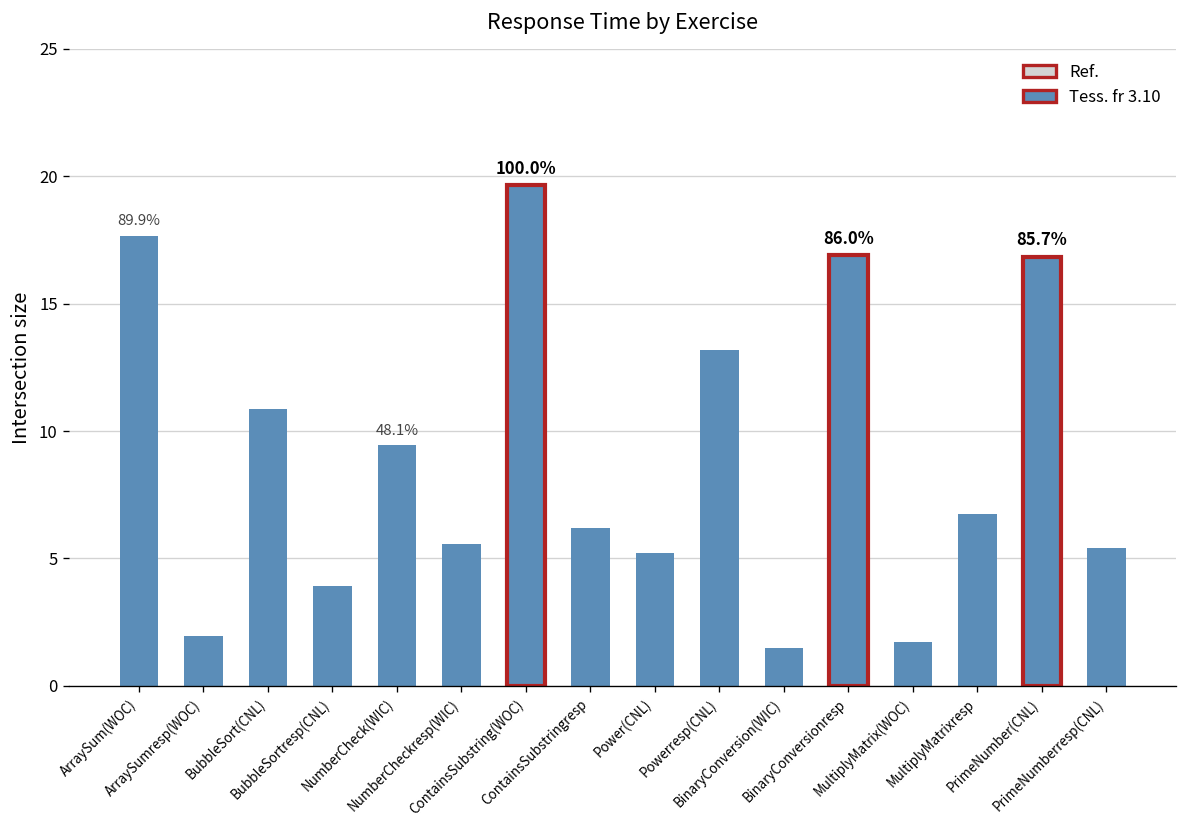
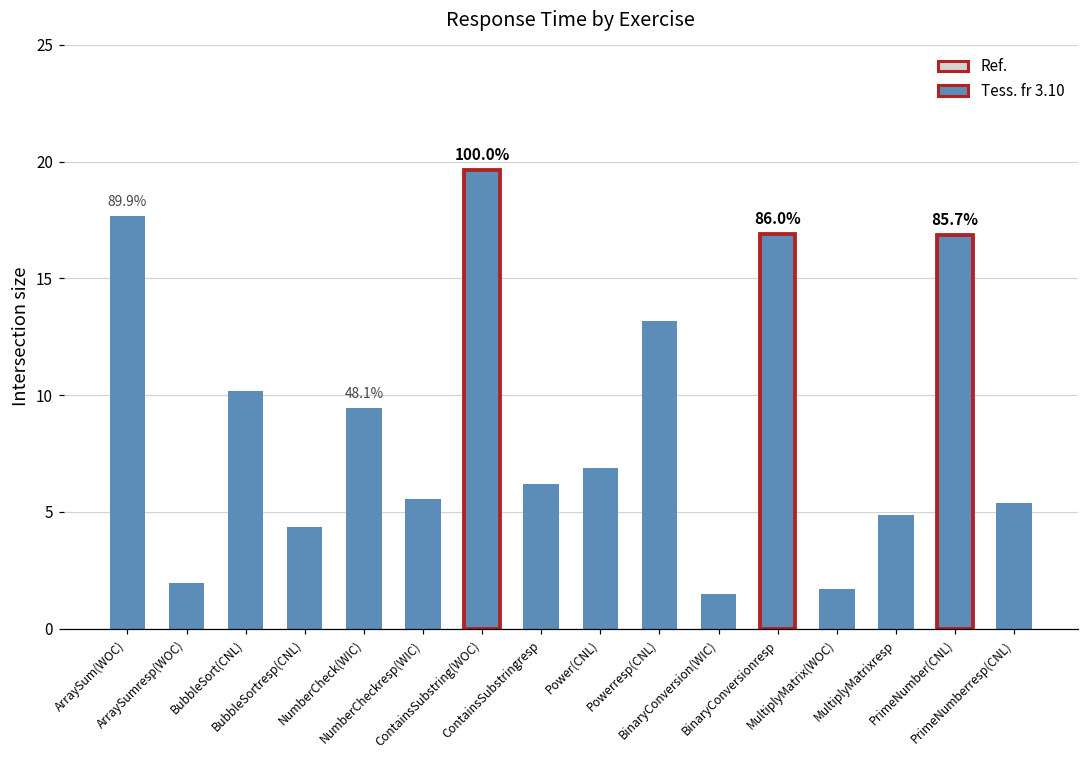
BubbleSort(CNL): 10.9 -> 10.2
BubbleSortresp(CNL): 3.9 -> 4.3
Power(CNL): 5.2 -> 6.9
MultiplyMatrixresp: 6.7 -> 4.9
